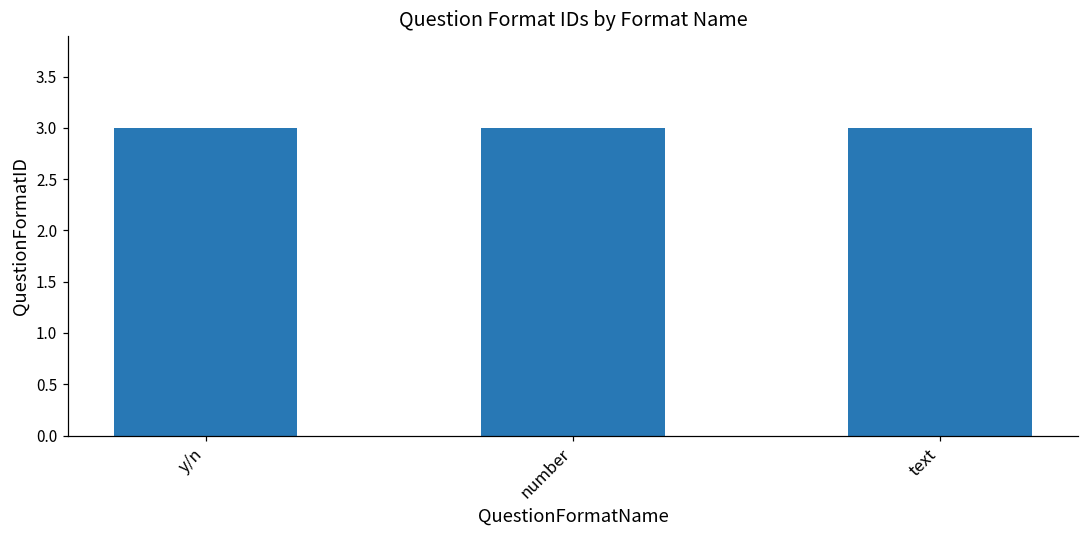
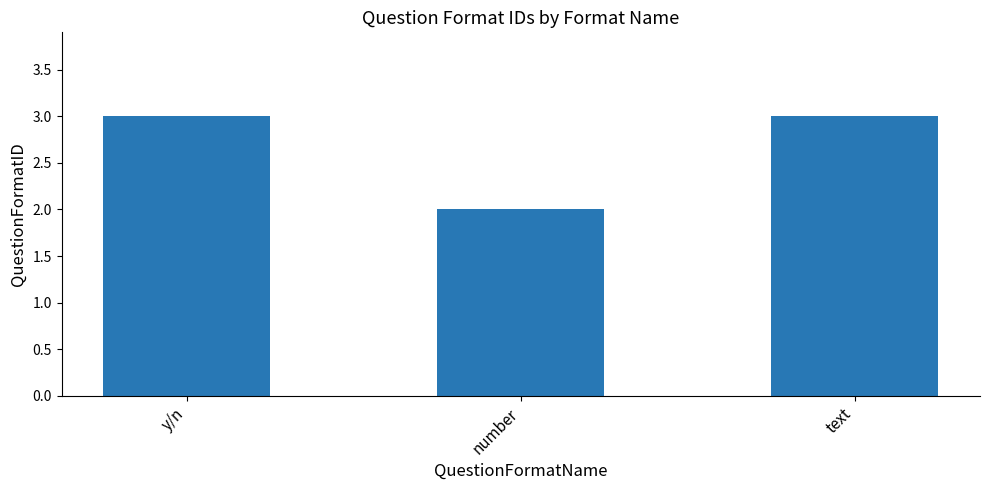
number: 3 -> 2
